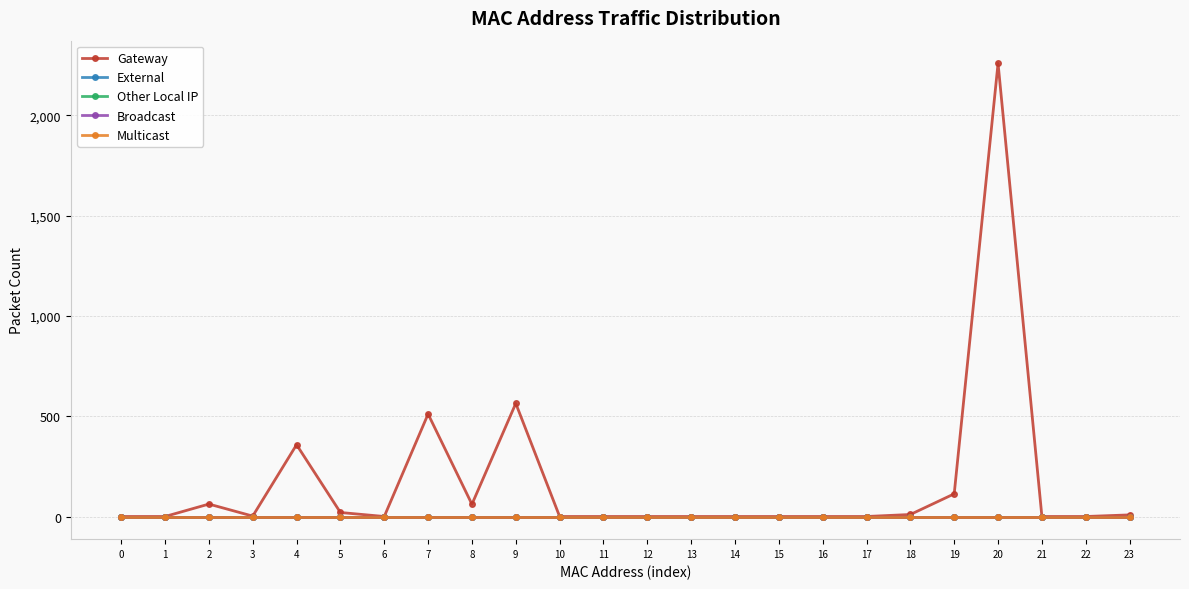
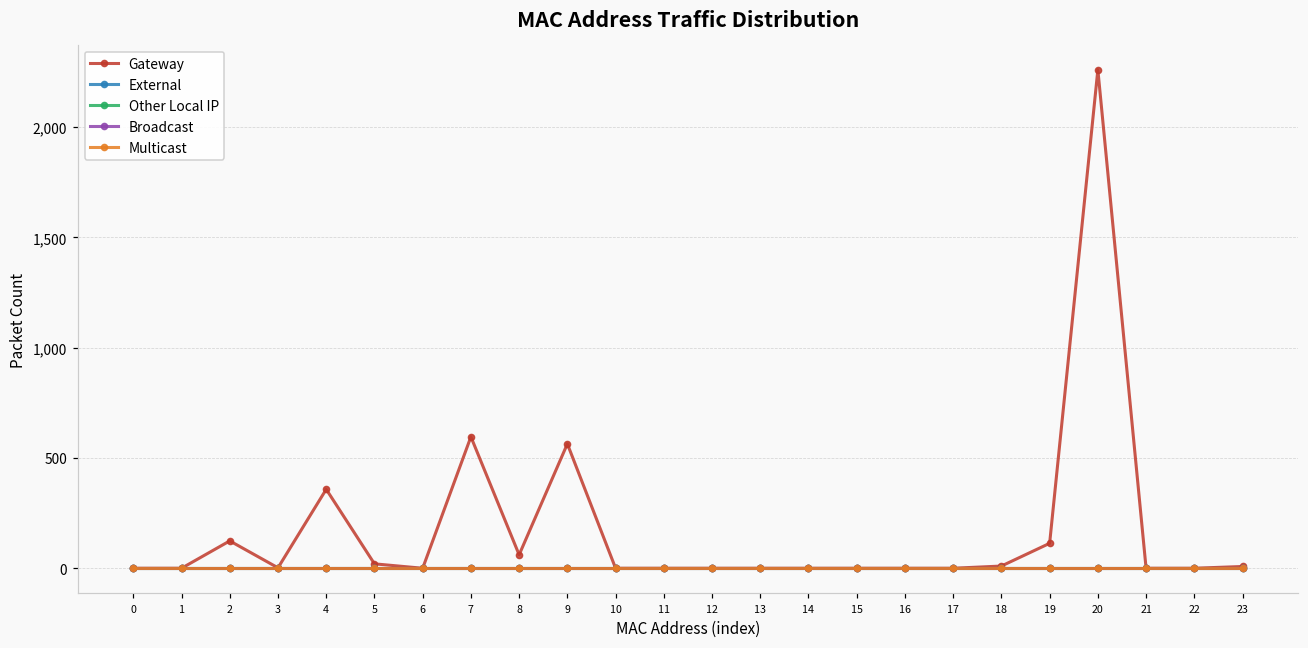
Gateway, 2: 60 -> 120
Gateway, 7: 510 -> 600
